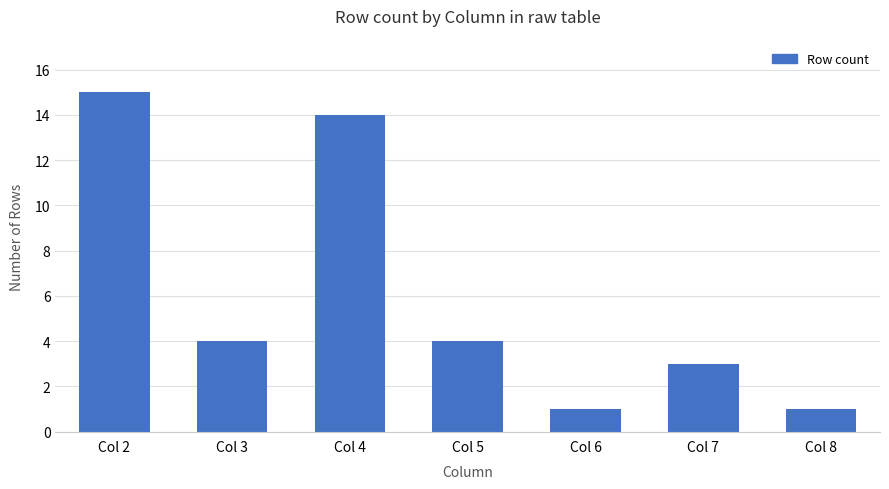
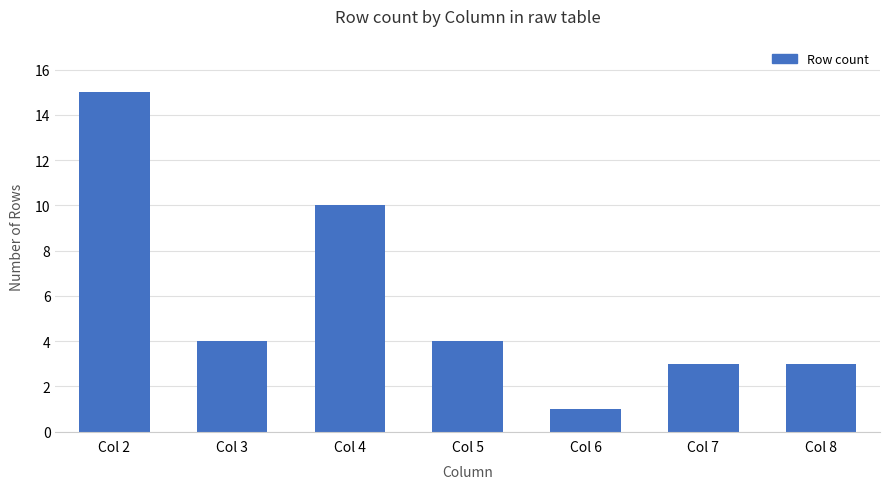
Col 4: 14 -> 10
Col 8: 1 -> 3
